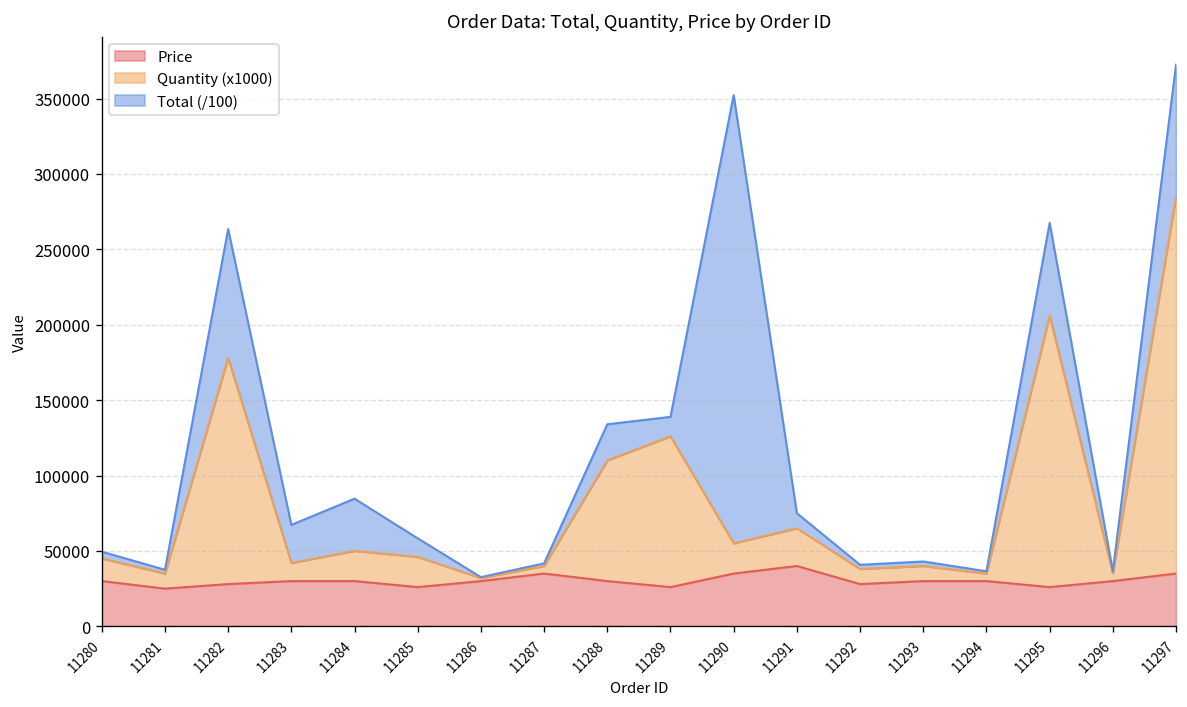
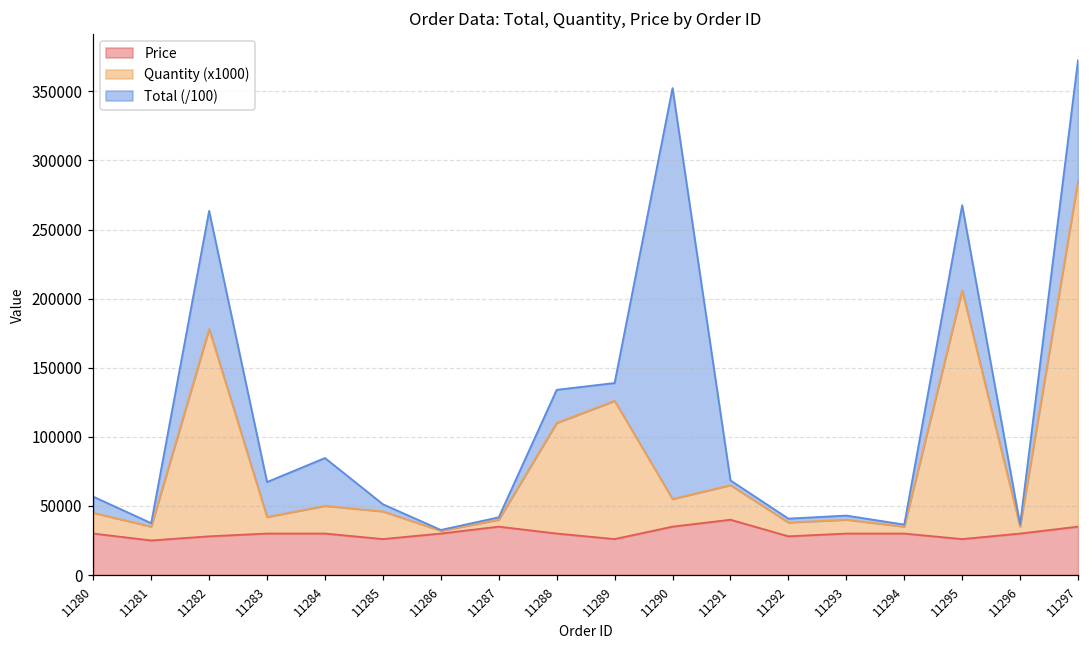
Total (/100), 11280: 5000 -> 12000
Total (/100), 11285: 12000 -> 5000
Total (/100), 11291: 10000 -> 3000
